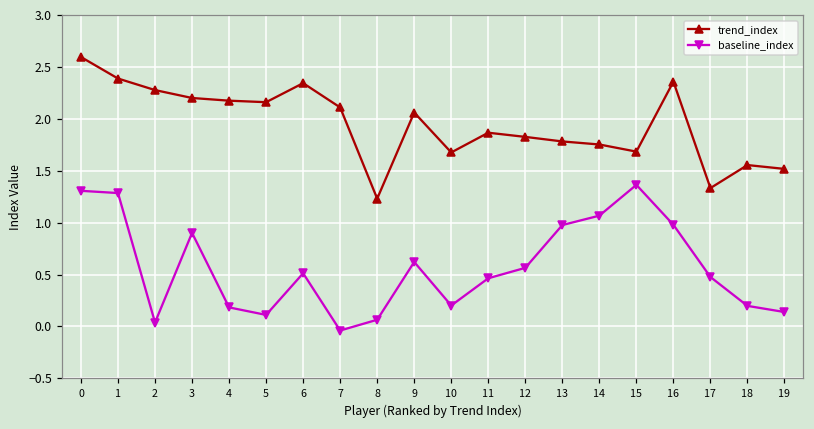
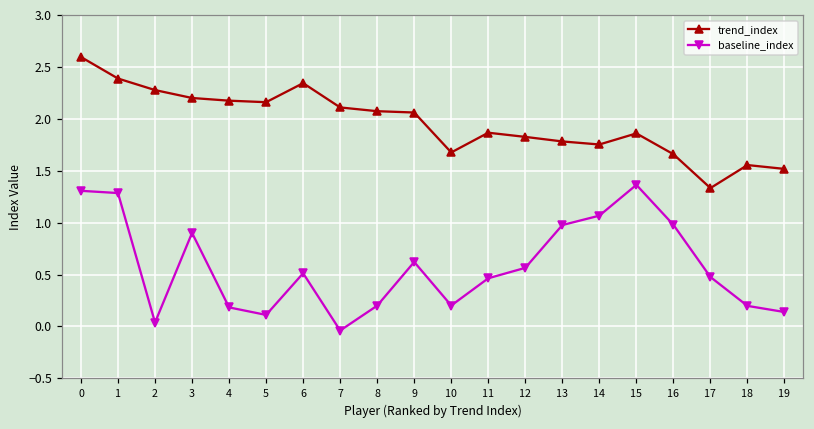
trend_index, 8: 1.2 -> 2.1
baseline_index, 8: 0.1 -> 0.2
trend_index, 15: 1.7 -> 1.9
trend_index, 16: 2.4 -> 1.7
